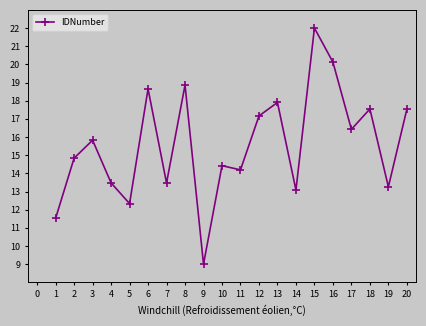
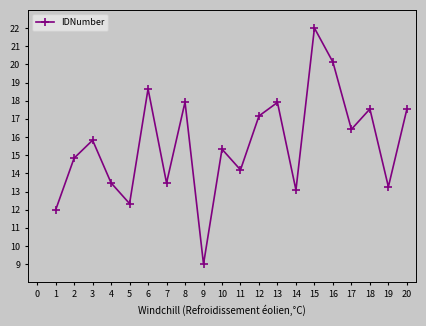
1: 11.5 -> 12.0
8: 18.9 -> 17.9
10: 14.4 -> 15.3
